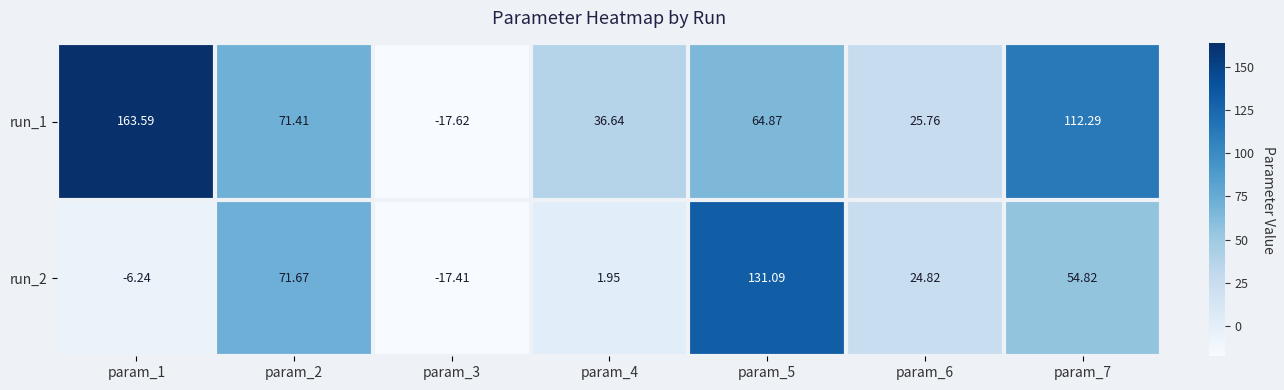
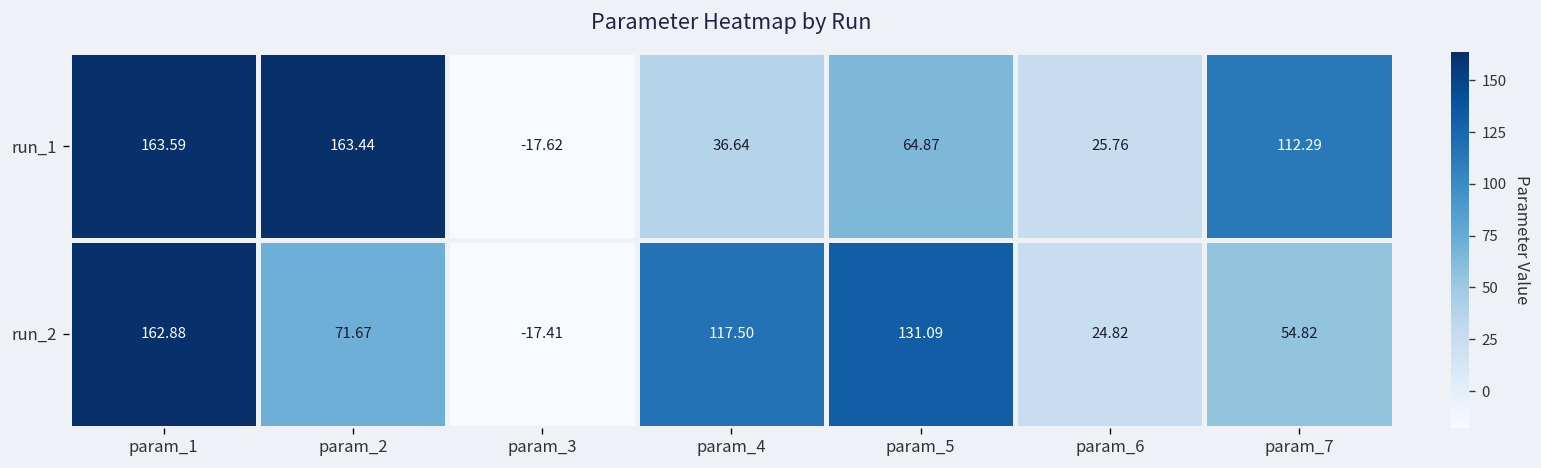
run_1, param_2: 71.41 -> 163.44
run_2, param_1: -6.24 -> 162.88
run_2, param_4: 1.95 -> 117.50
